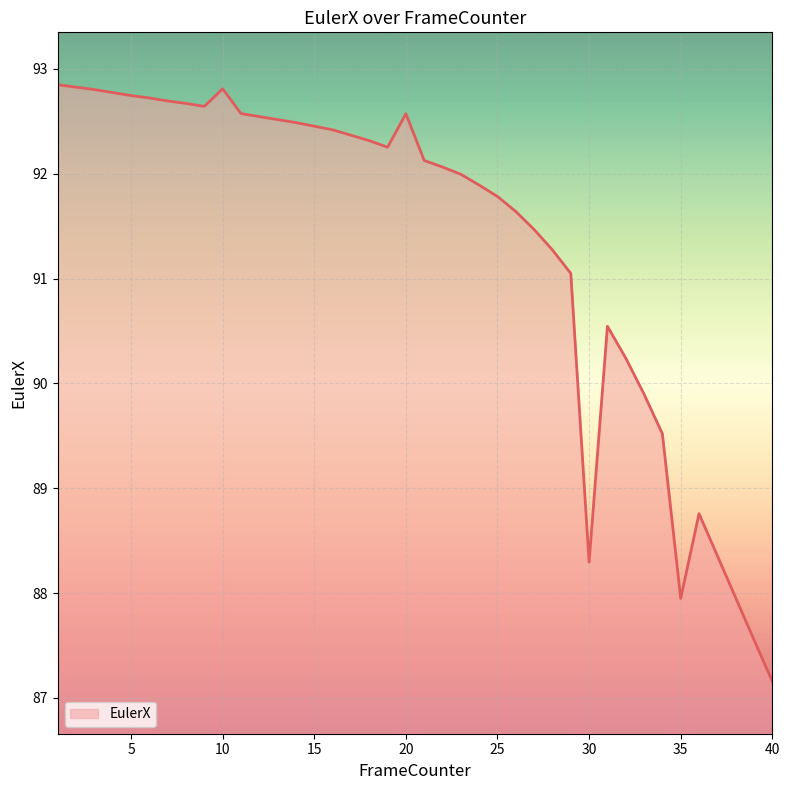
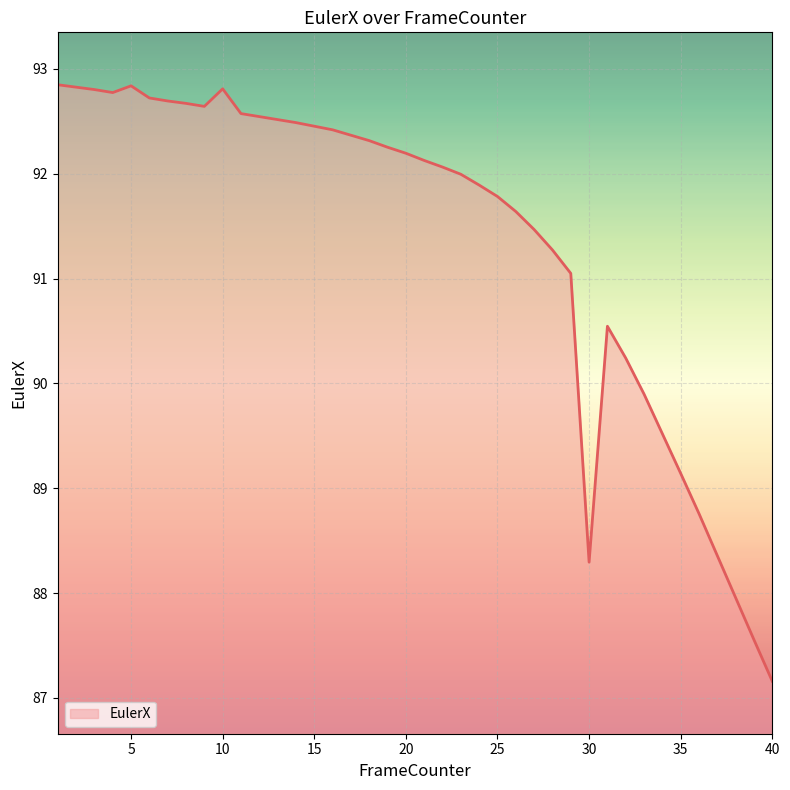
5: 92.74 -> 92.84
20: 92.57 -> 92.19
35: 87.95 -> 89.14
